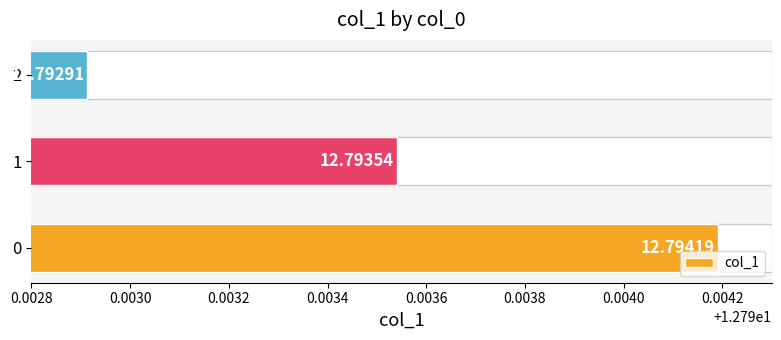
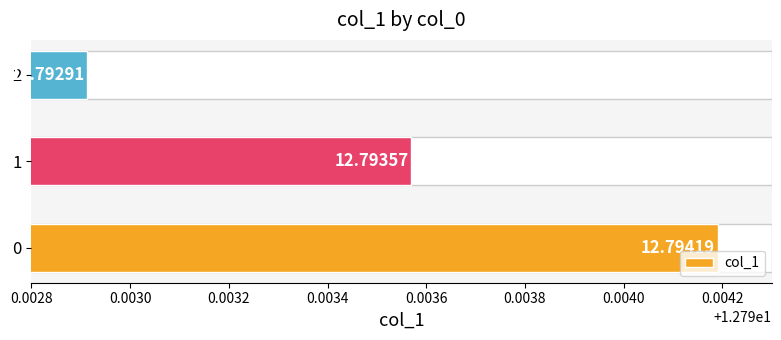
1: 12.79354 -> 12.79357
